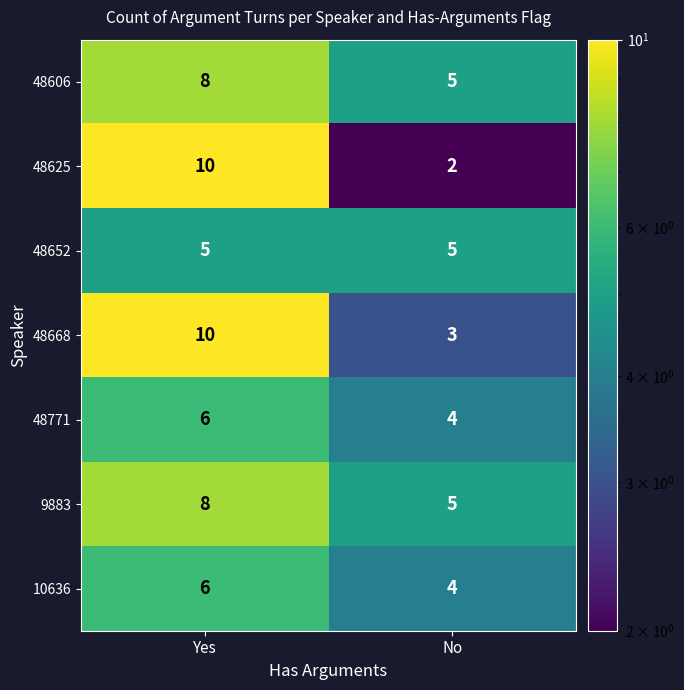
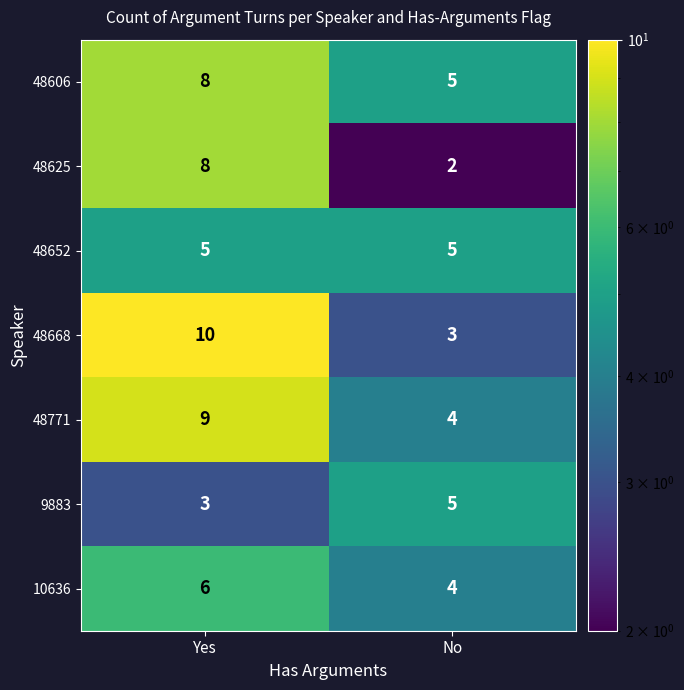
48625, Yes: 10 -> 8
48771, Yes: 6 -> 9
9883, Yes: 8 -> 3
